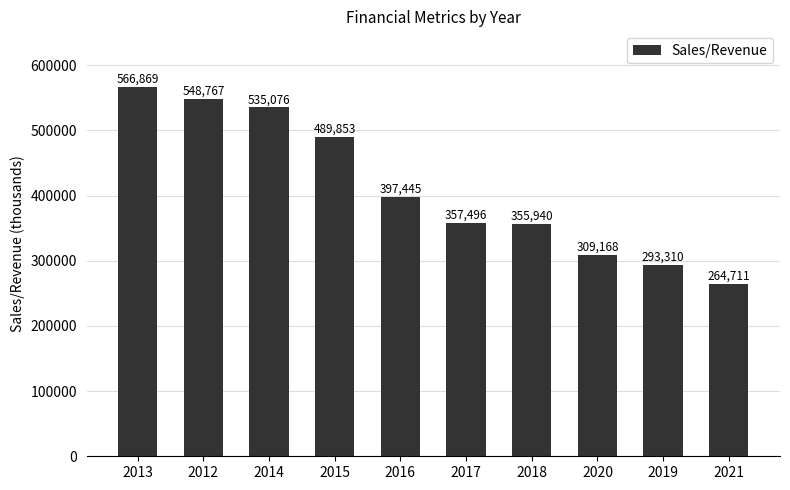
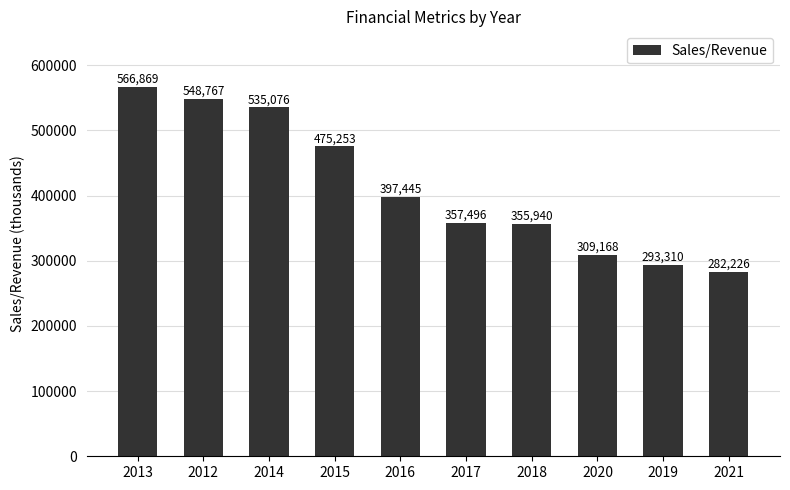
2015: 489,853 -> 475,253
2021: 264,711 -> 282,226
